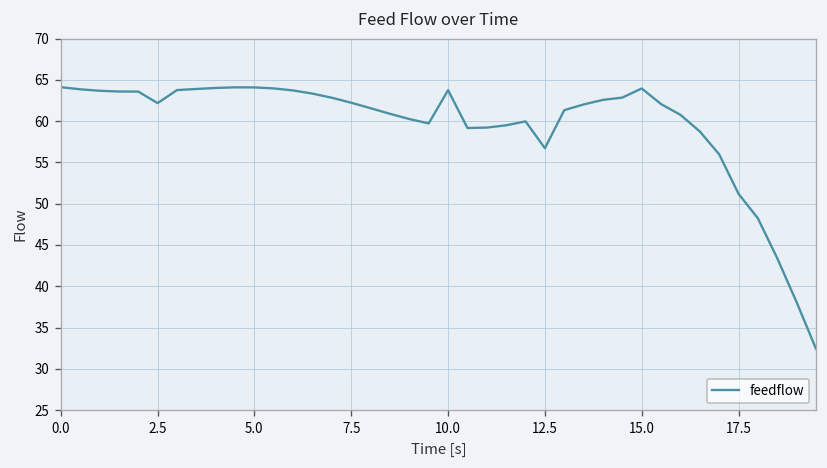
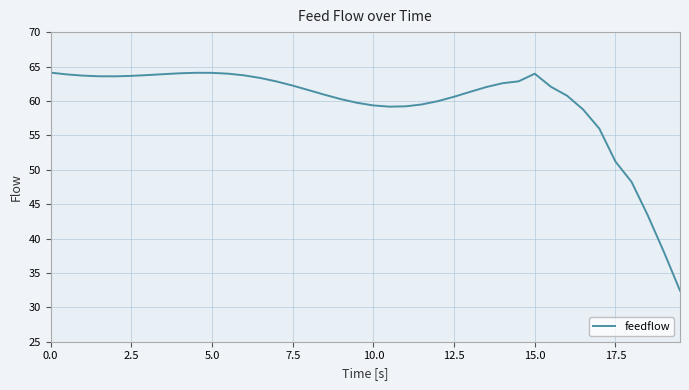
2.5: 62 -> 64
10.0: 64 -> 59
12.5: 57 -> 61
